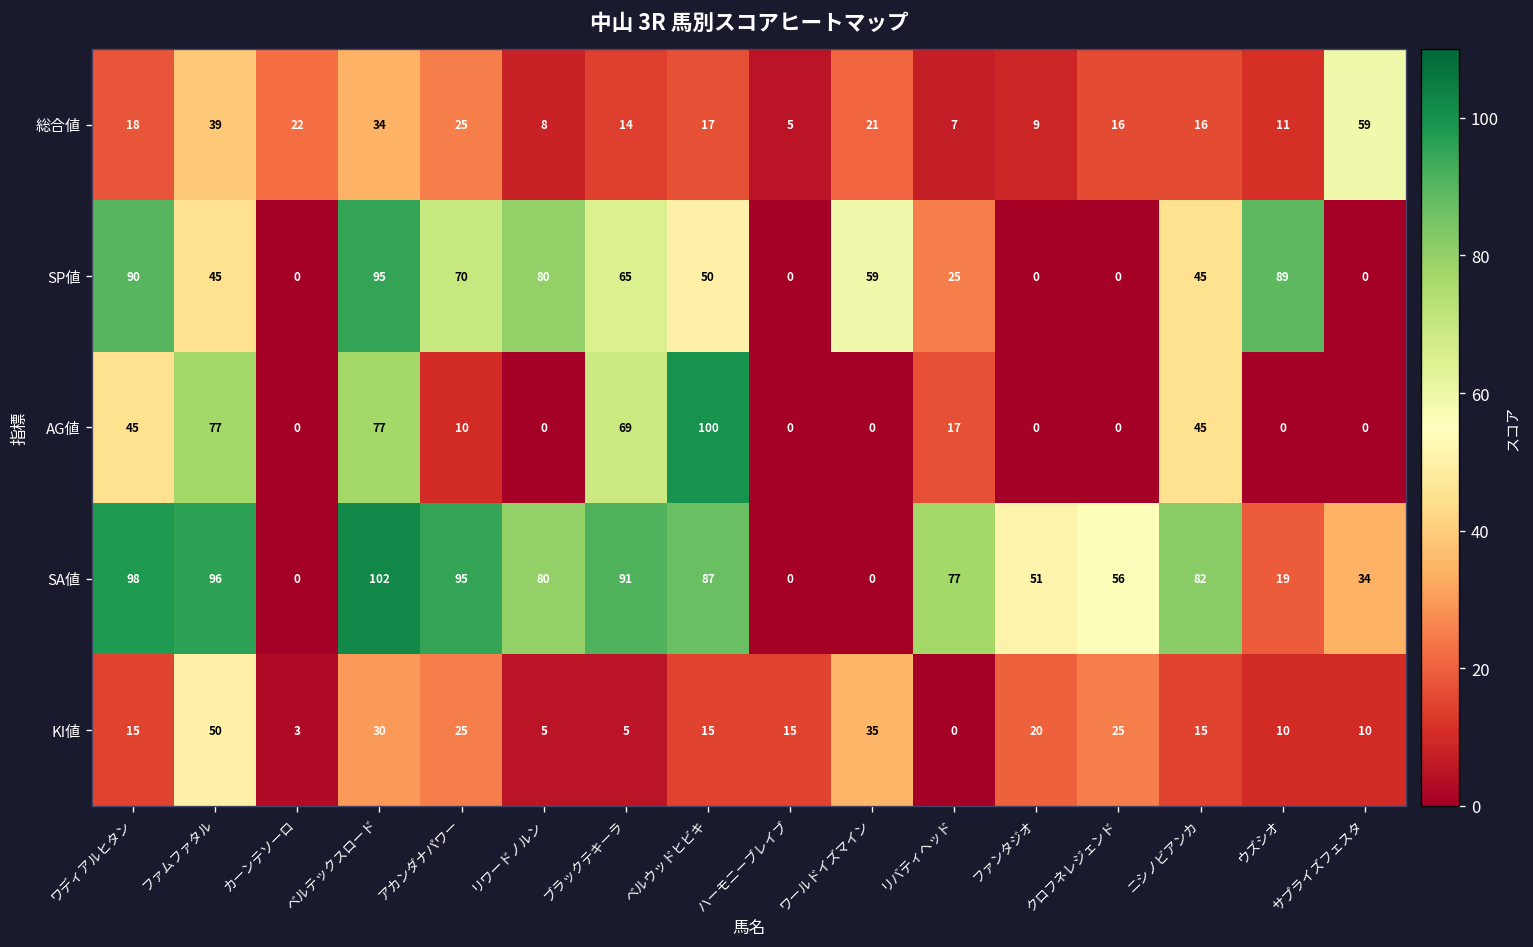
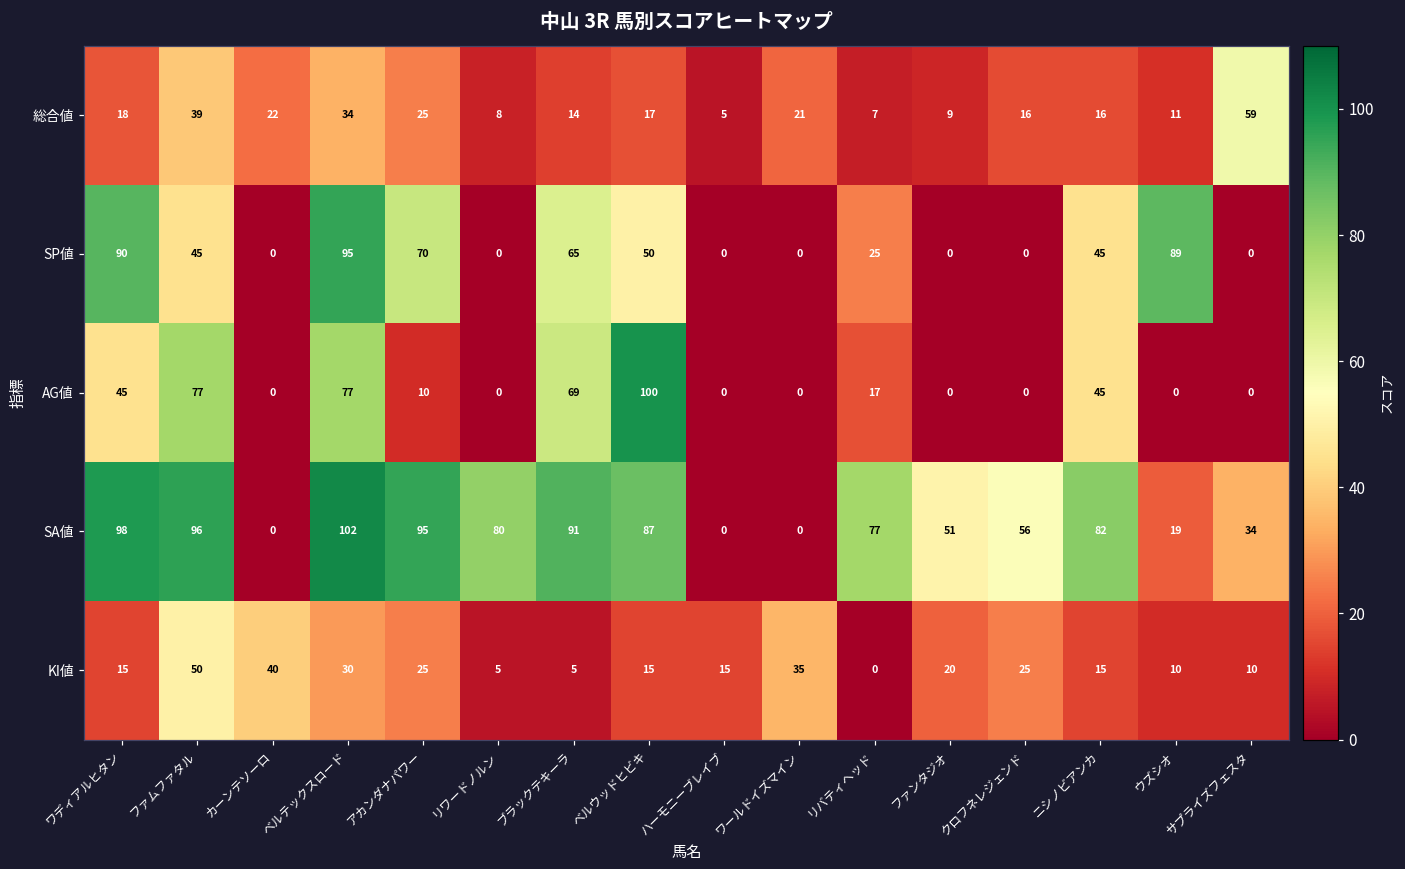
SP値, リワードノルン: 80 -> 0
SP値, ワールドイズマイン: 59 -> 0
KI値, カーンテソーロ: 3 -> 40
